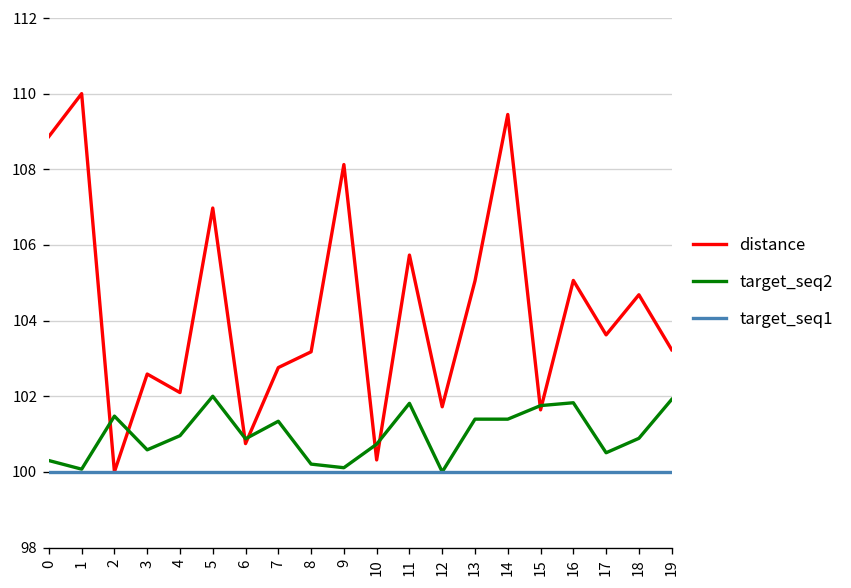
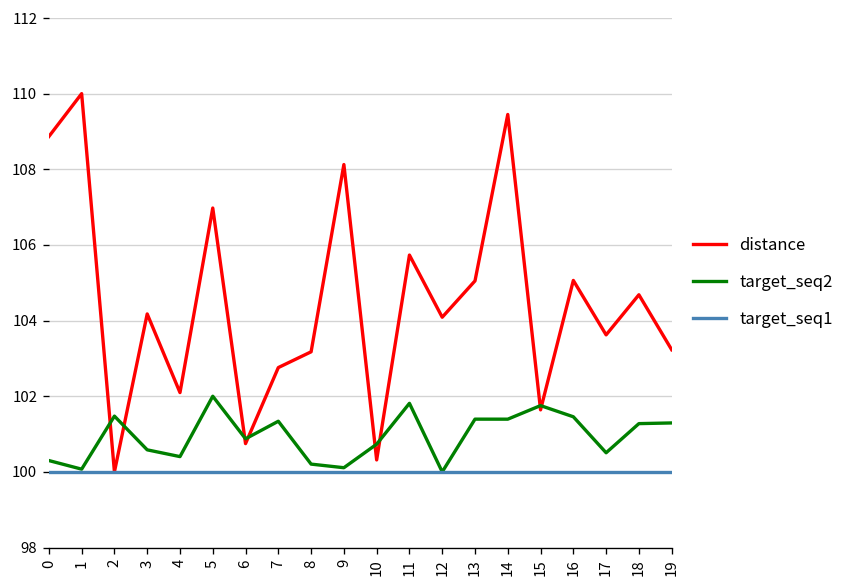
distance, 3: 102.6 -> 104.2
target_seq2, 4: 101.0 -> 100.4
distance, 12: 101.7 -> 104.1
target_seq2, 16: 101.8 -> 101.5
target_seq2, 18: 100.9 -> 101.3
target_seq2, 19: 101.9 -> 101.3
